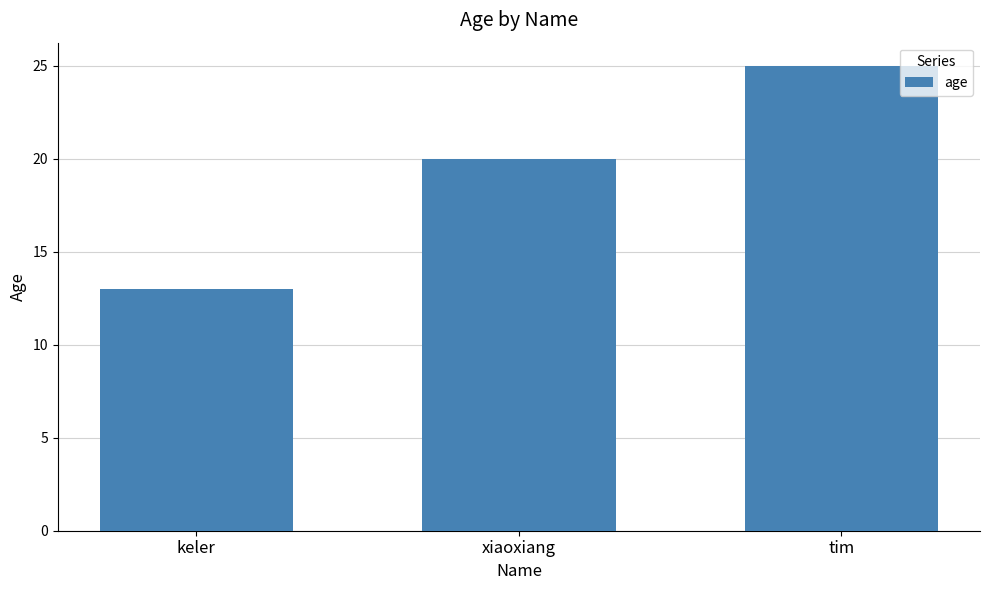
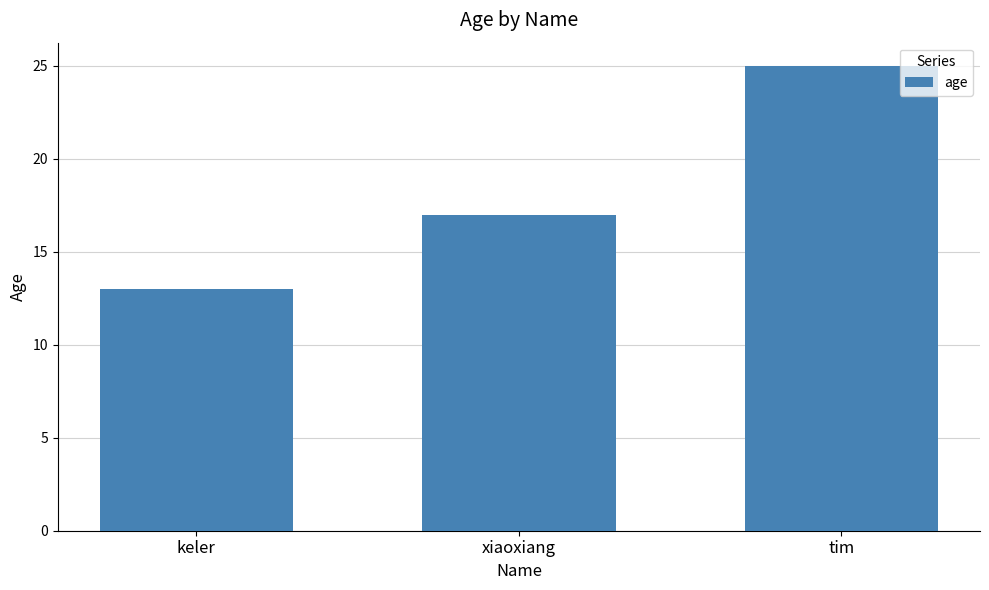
xiaoxiang: 20 -> 17
